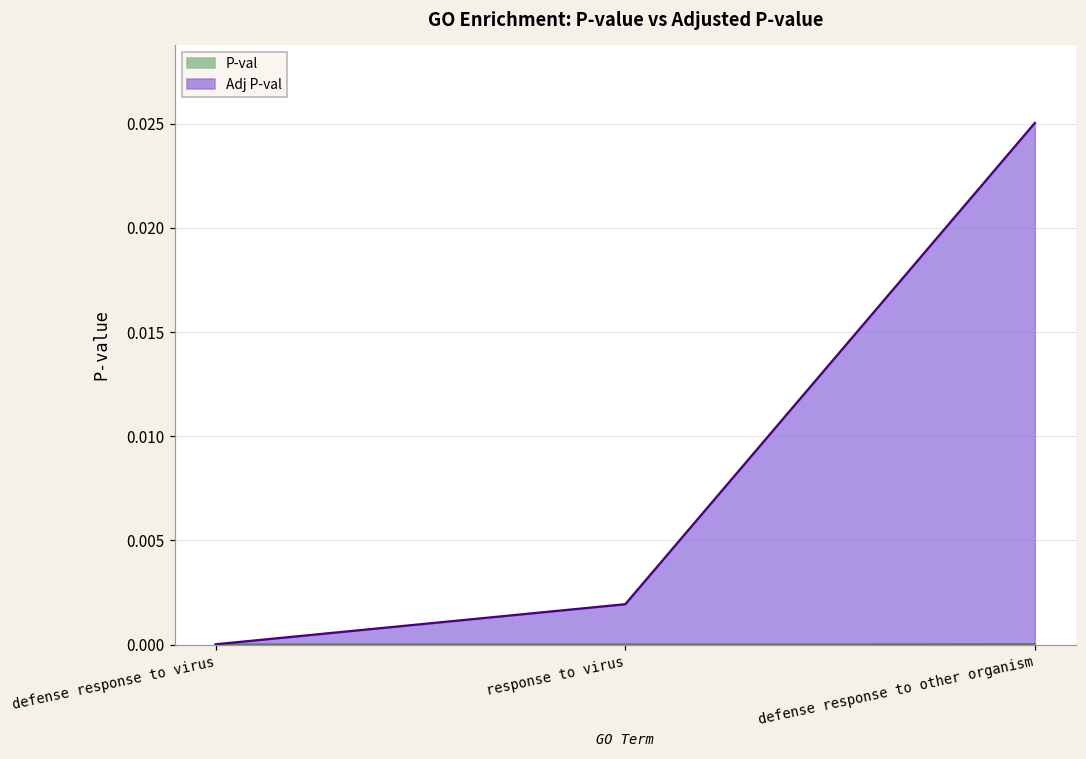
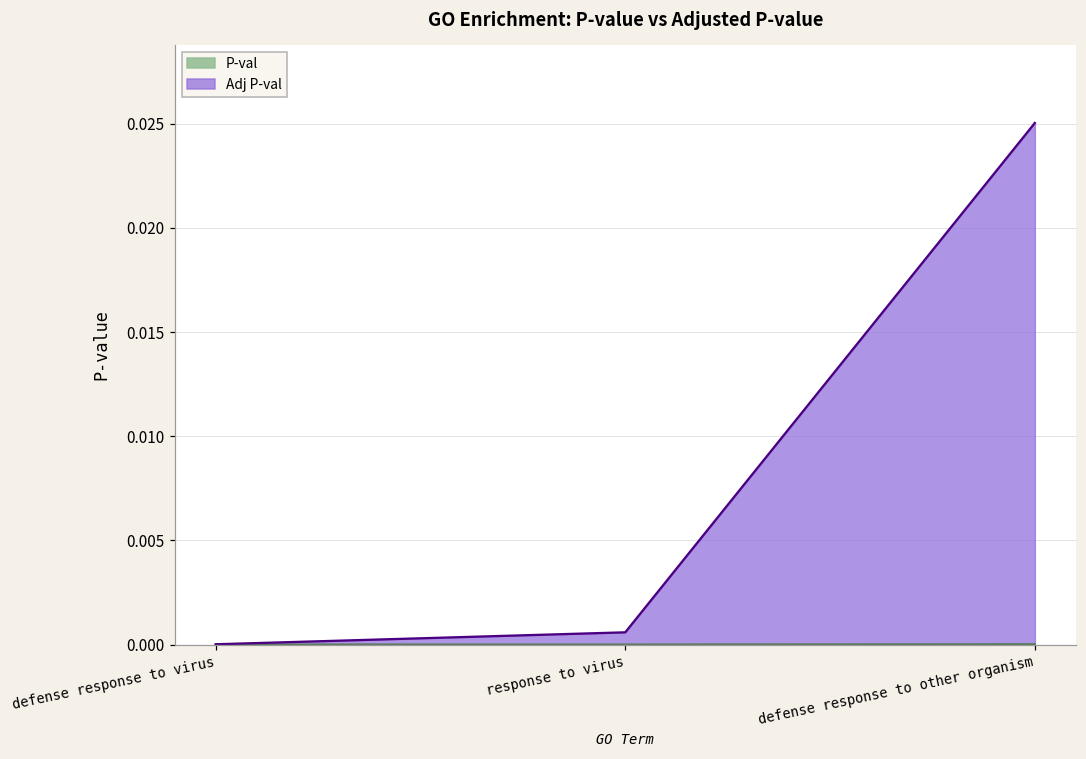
Adj P-val, response to virus: 0.0019 -> 0.0006
